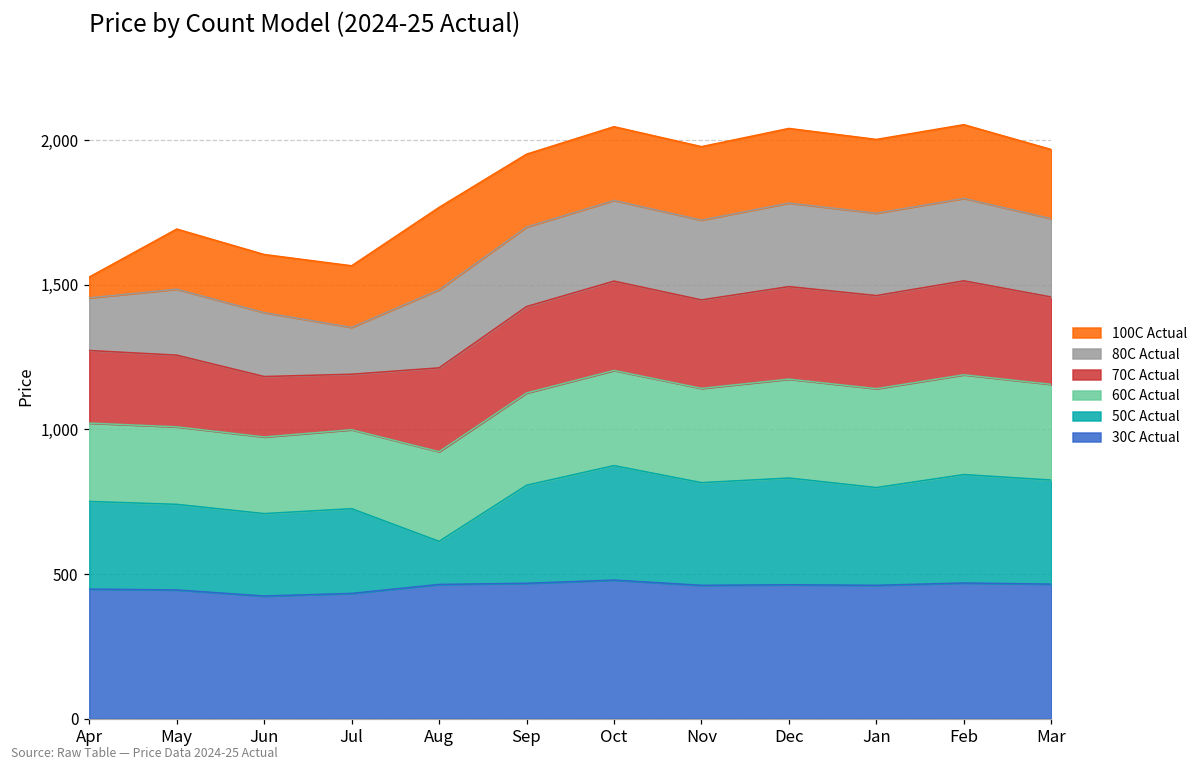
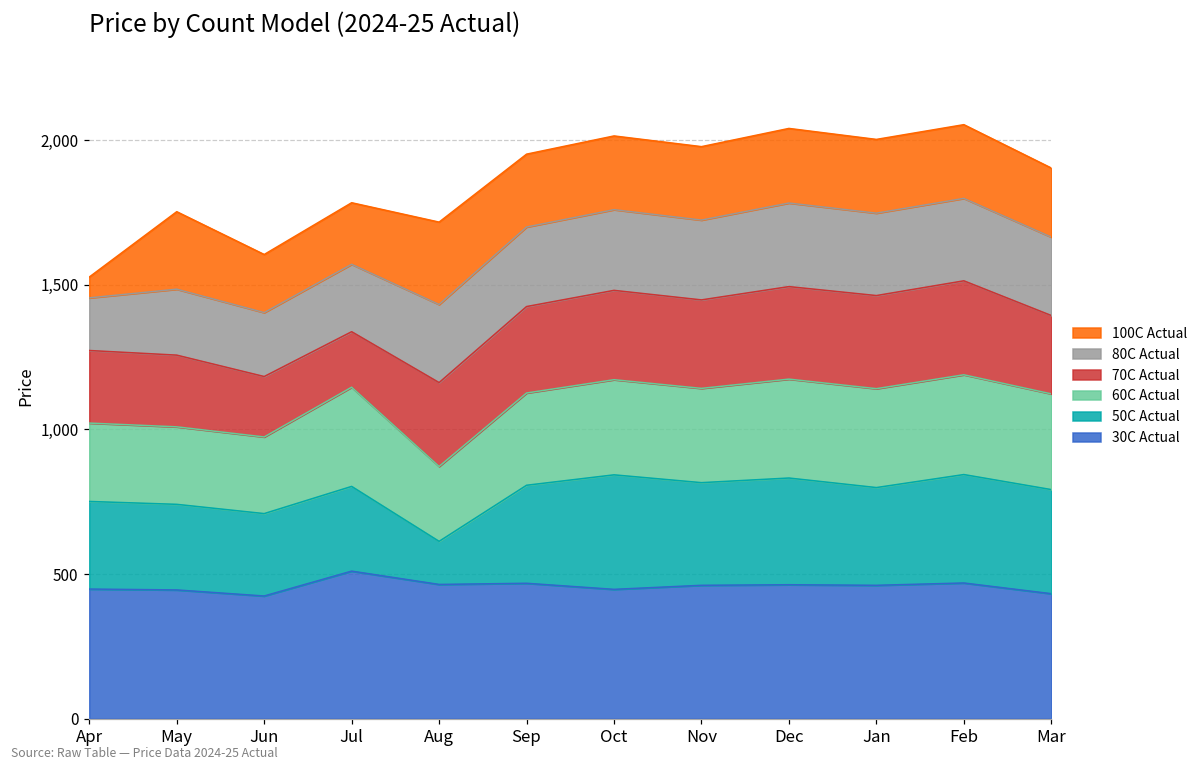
100C Actual, May: 210 -> 270
30C Actual, Jul: 430 -> 510
60C Actual, Jul: 270 -> 340
80C Actual, Jul: 160 -> 230
60C Actual, Aug: 310 -> 260
30C Actual, Oct: 480 -> 450
30C Actual, Mar: 470 -> 430
70C Actual, Mar: 300 -> 270
